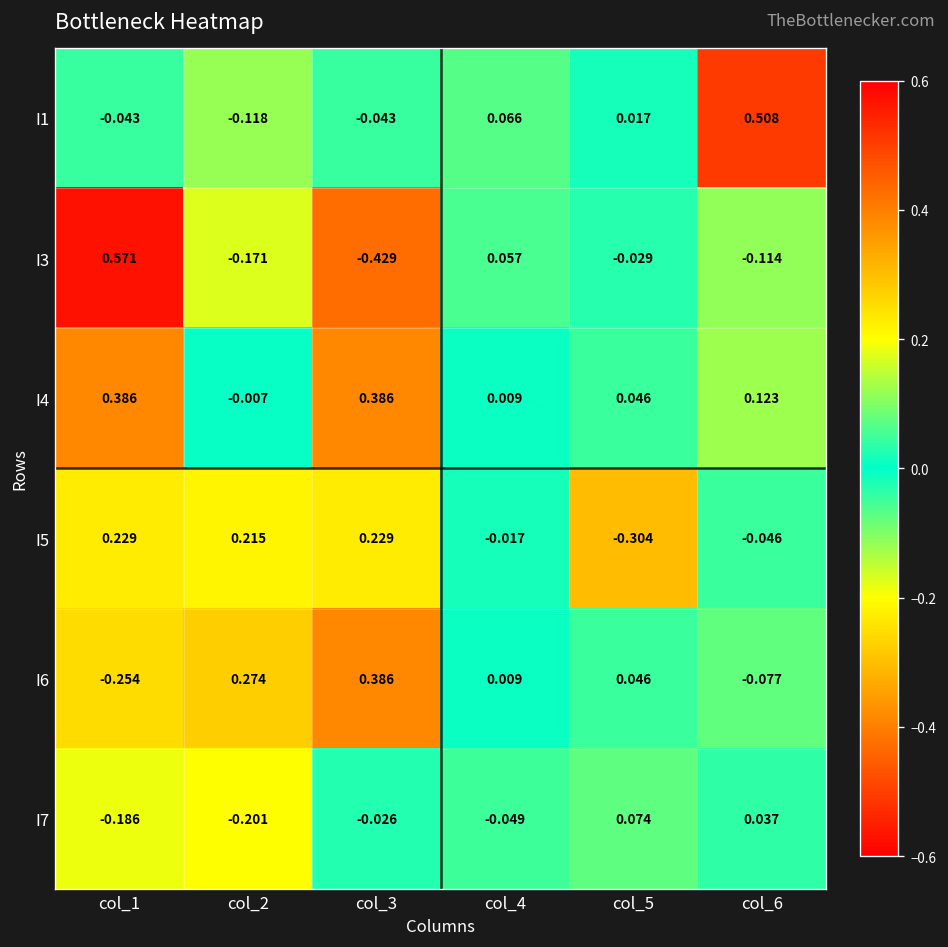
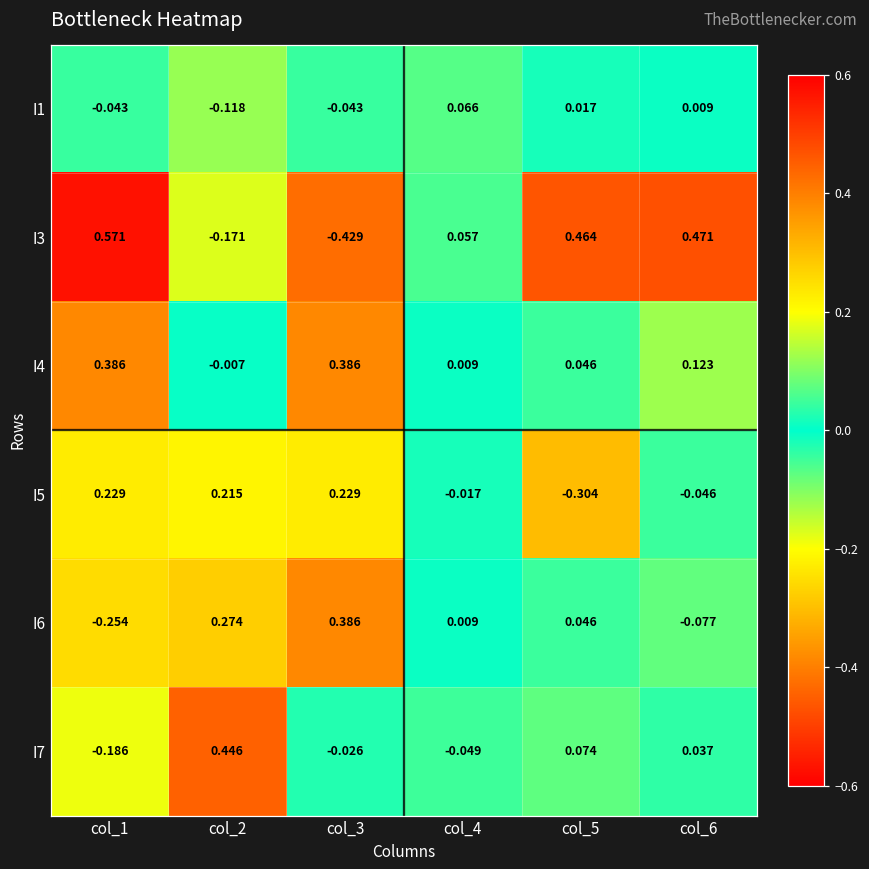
I1, col_6: 0.508 -> 0.009
I3, col_5: -0.029 -> 0.464
I3, col_6: -0.114 -> 0.471
I7, col_2: -0.201 -> 0.446
